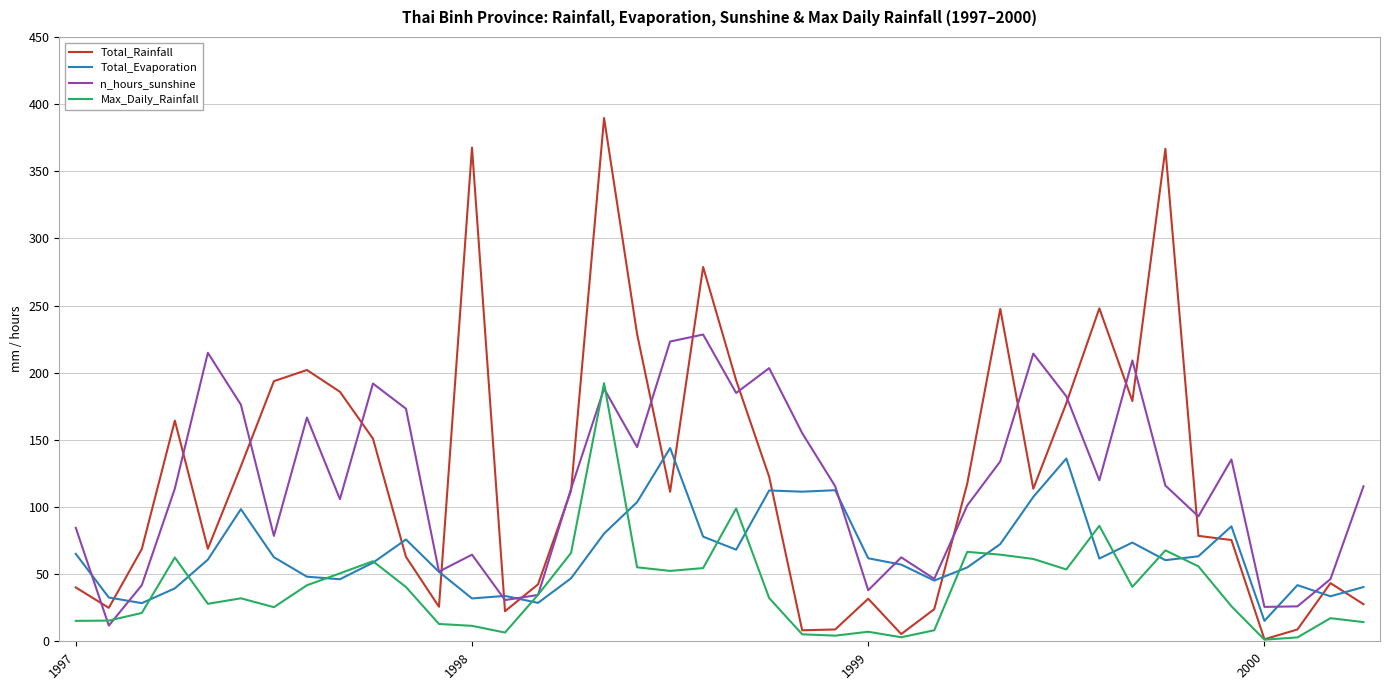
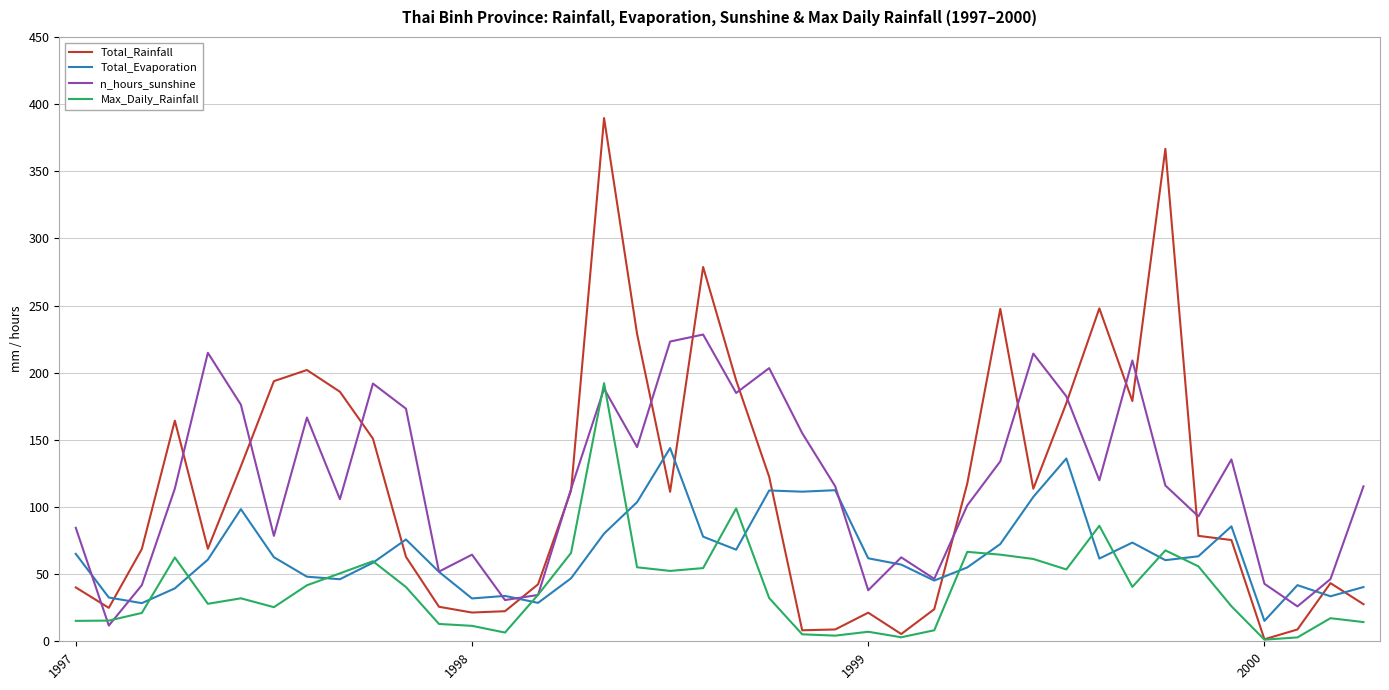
Total_Rainfall, 1998: 368 -> 21
Total_Rainfall, 1999: 32 -> 21
n_hours_sunshine, 2000: 26 -> 43
